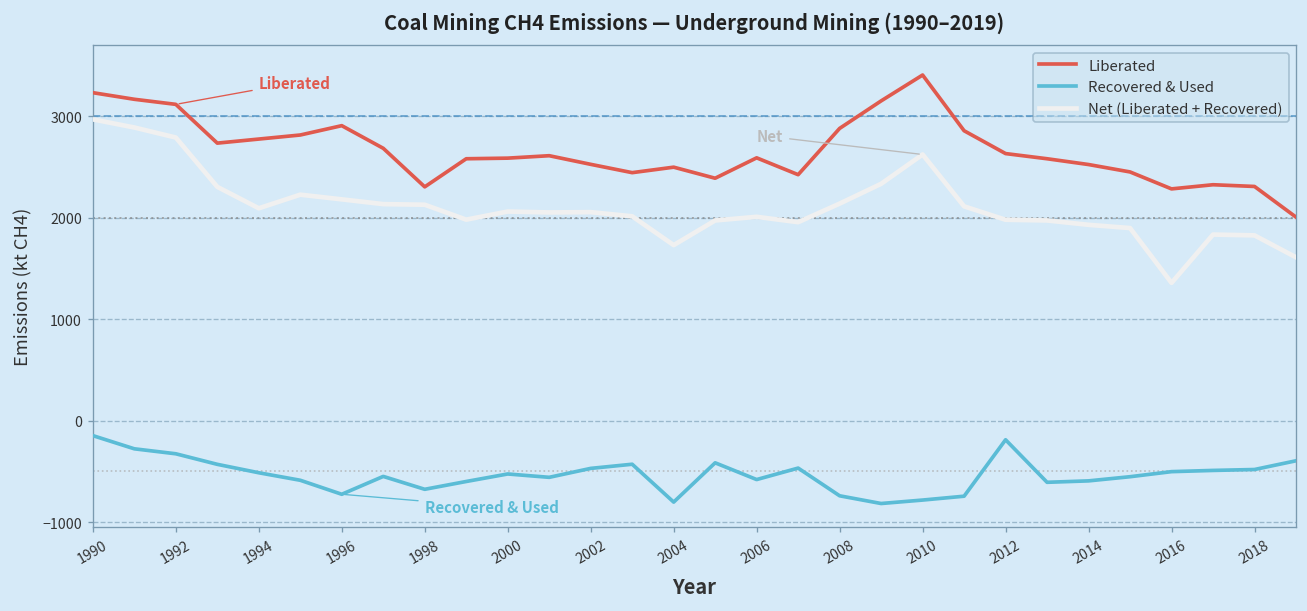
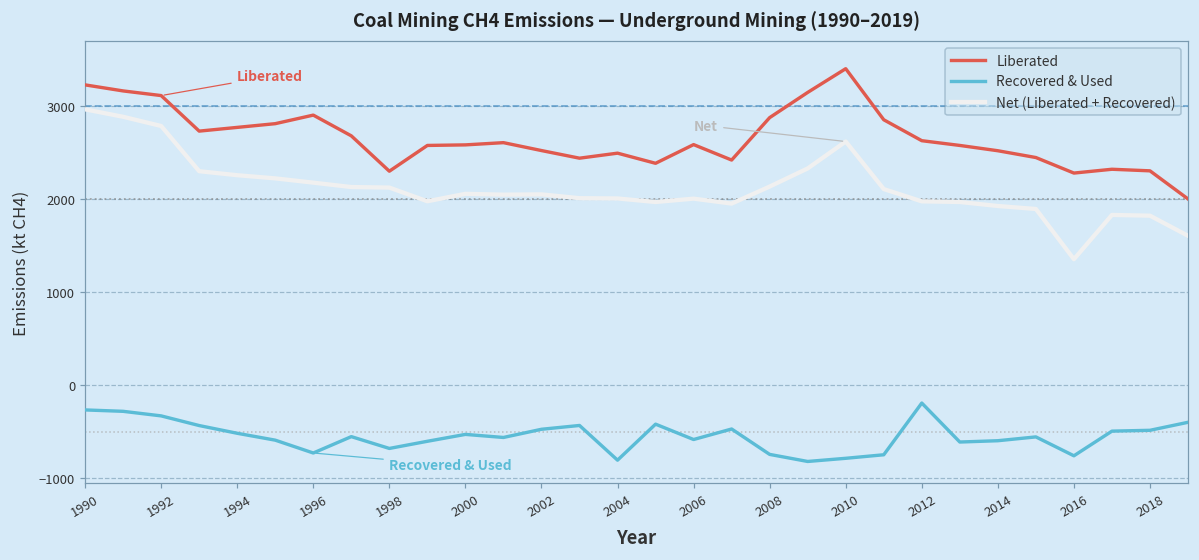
Recovered & Used, 1990: -100 -> -300
Net (Liberated + Recovered), 1994: 2100 -> 2300
Net (Liberated + Recovered), 2004: 1700 -> 2000
Recovered & Used, 2016: -500 -> -800
